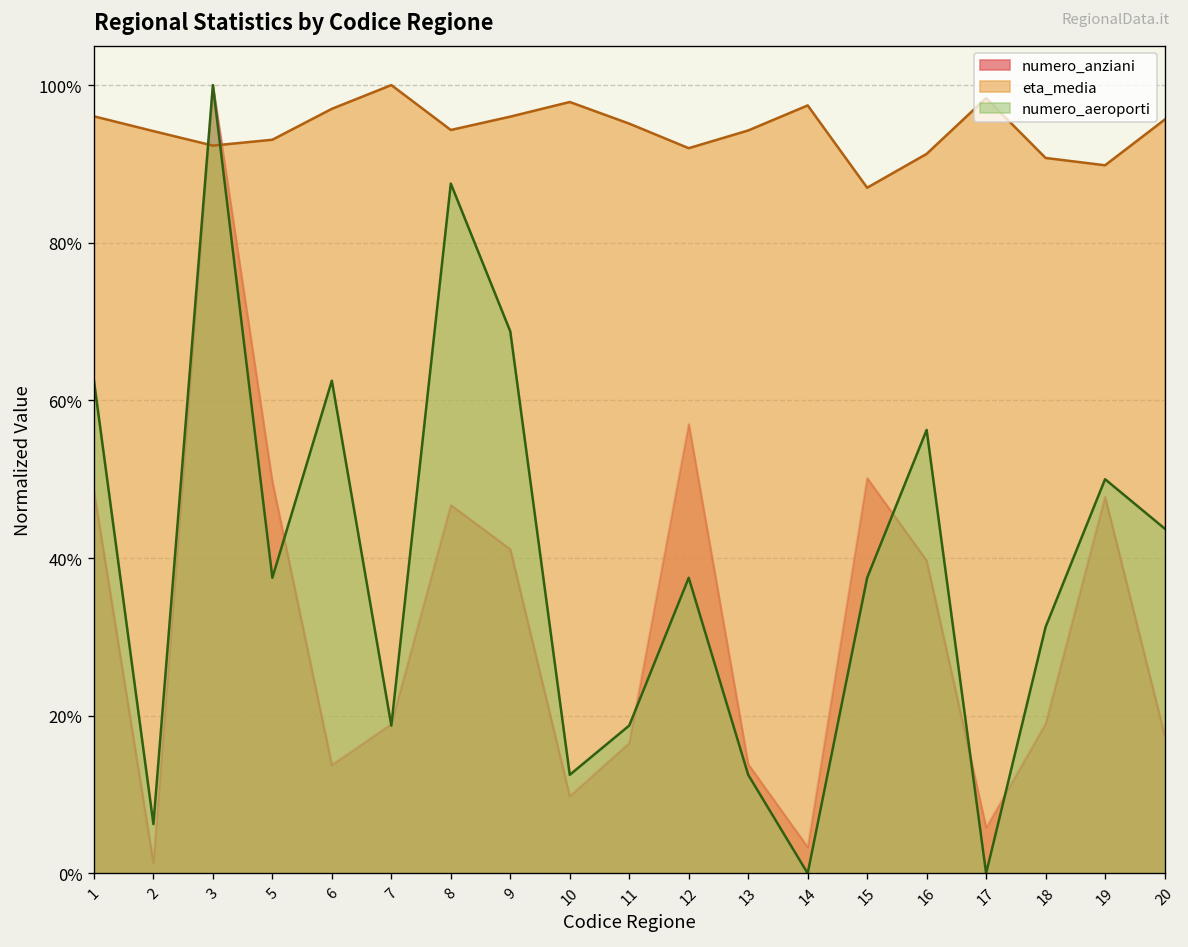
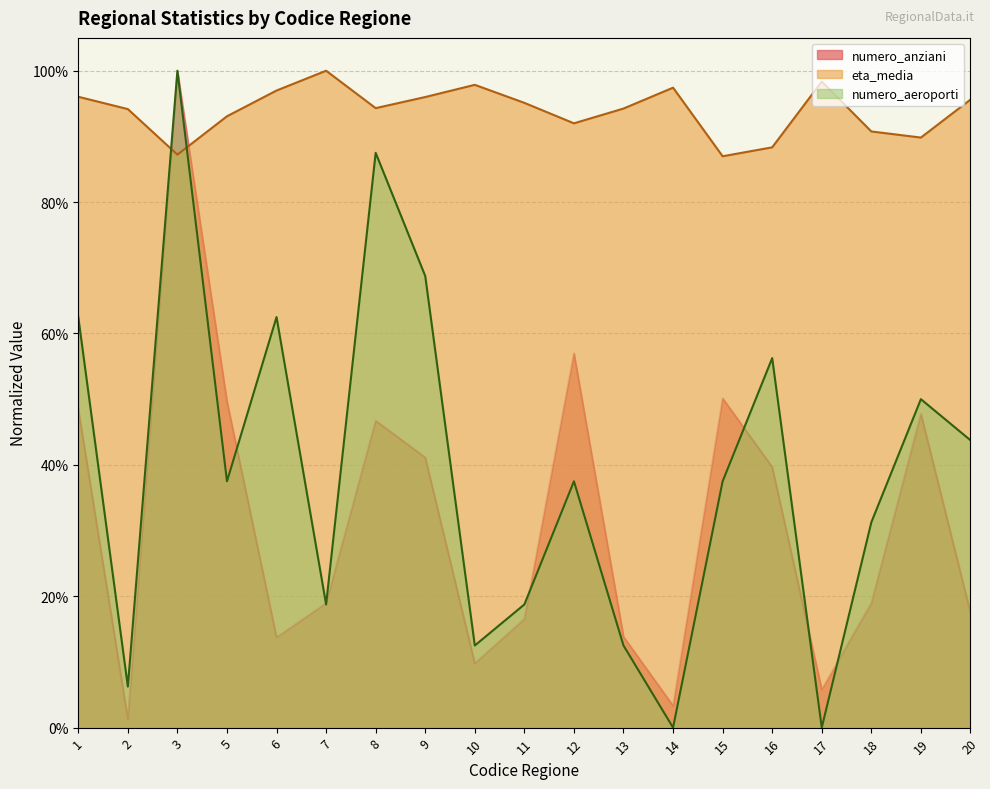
eta_media, 3: 92% -> 87%
eta_media, 16: 91% -> 88%
